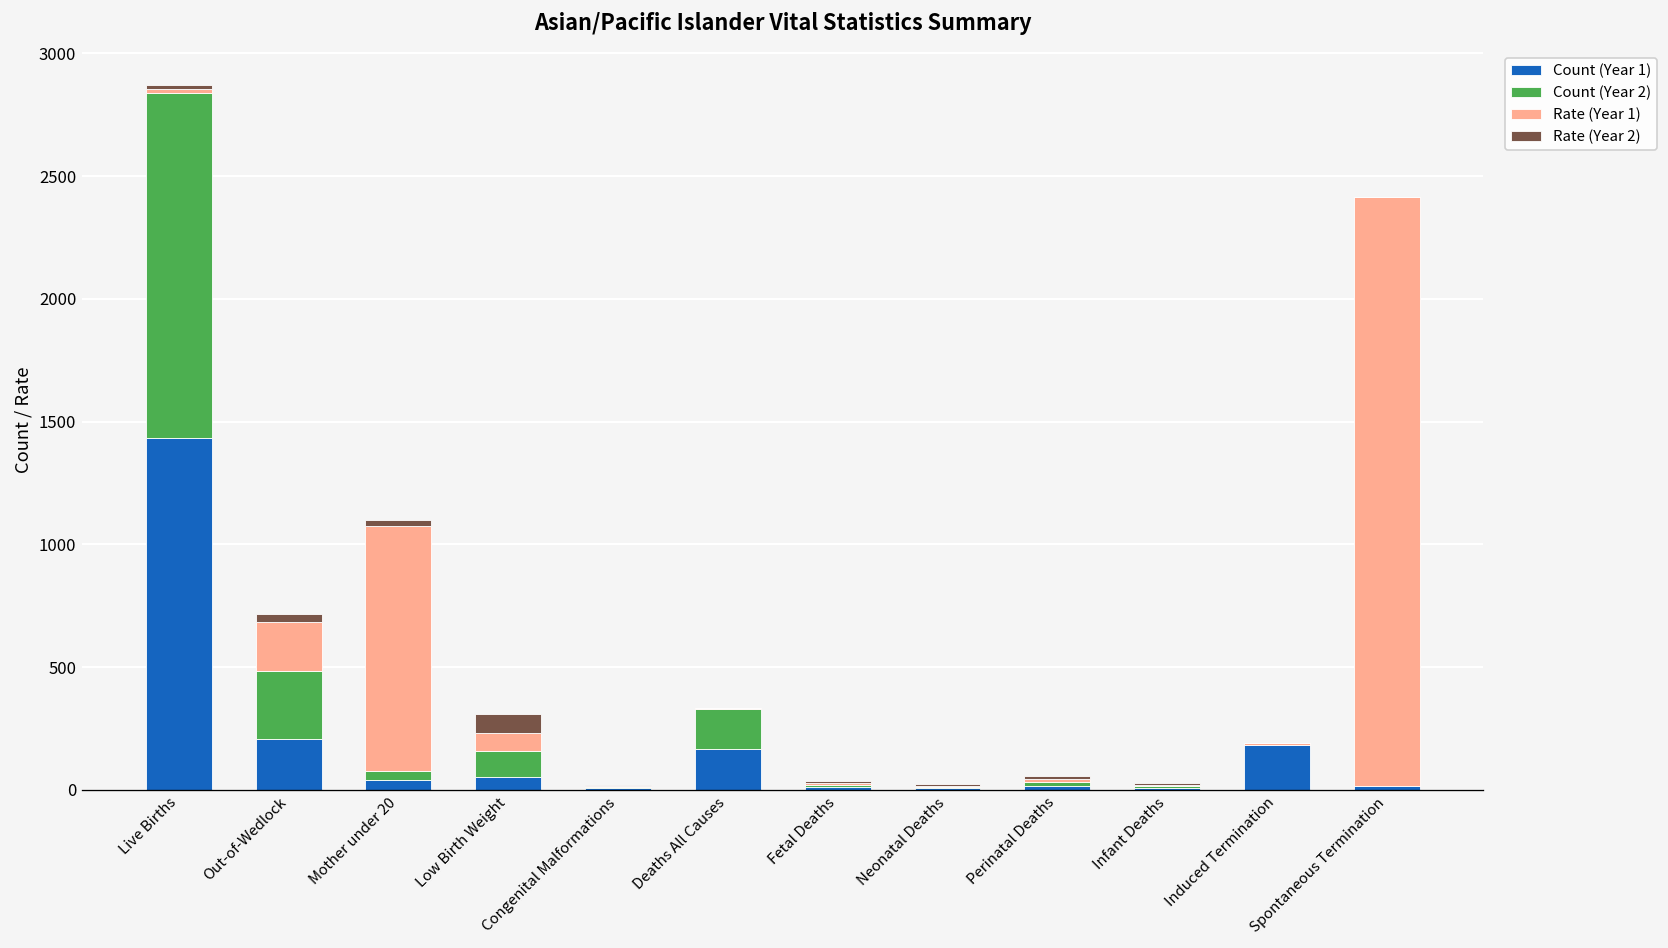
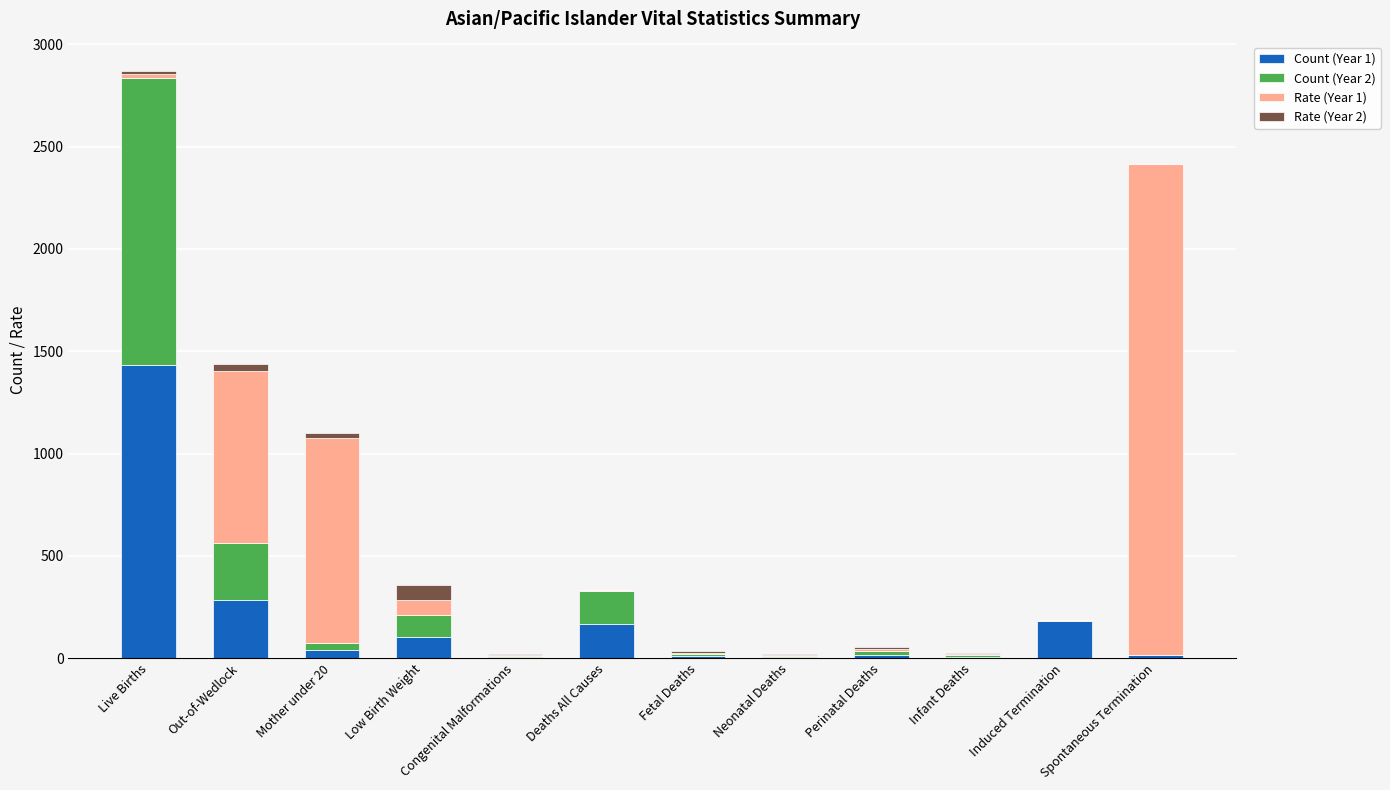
Count (Year 1), Out-of-Wedlock: 210 -> 280
Rate (Year 1), Out-of-Wedlock: 200 -> 840
Count (Year 1), Low Birth Weight: 50 -> 100
